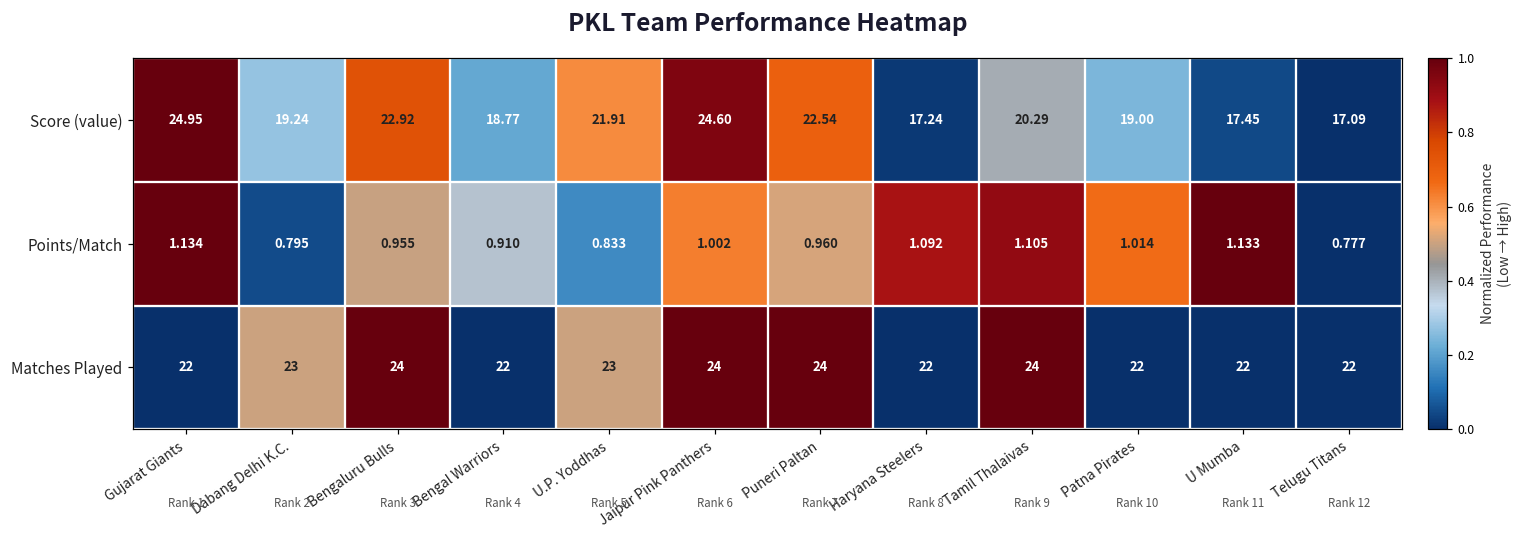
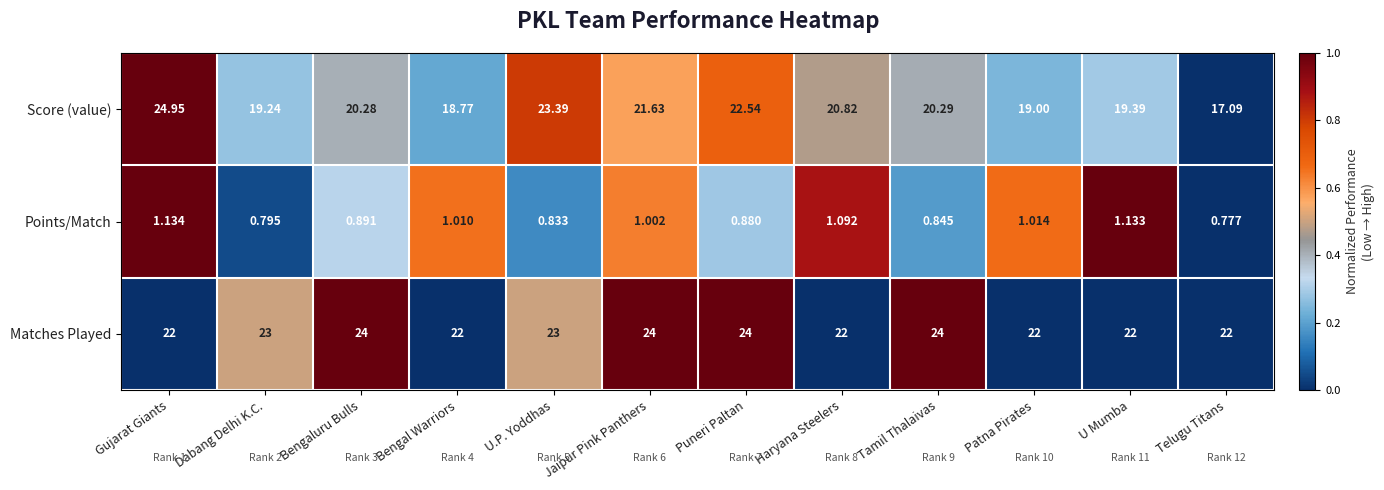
Score (value), Bengaluru Bulls: 22.92 -> 20.28
Score (value), U.P. Yoddhas: 21.91 -> 23.39
Score (value), Jaipur Pink Panthers: 24.60 -> 21.63
Score (value), Haryana Steelers: 17.24 -> 20.82
Score (value), U Mumba: 17.45 -> 19.39
Points/Match, Bengaluru Bulls: 0.955 -> 0.891
Points/Match, Bengal Warriors: 0.910 -> 1.010
Points/Match, Puneri Paltan: 0.960 -> 0.880
Points/Match, Tamil Thalaivas: 1.105 -> 0.845
